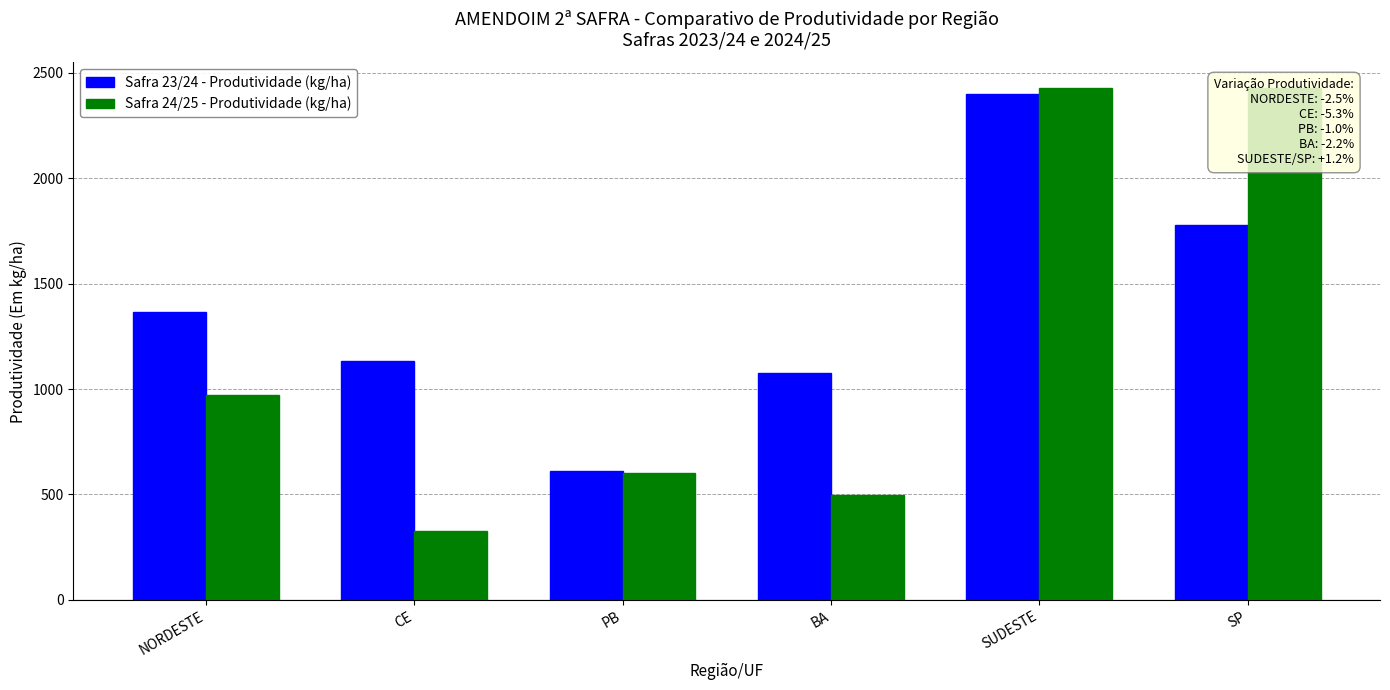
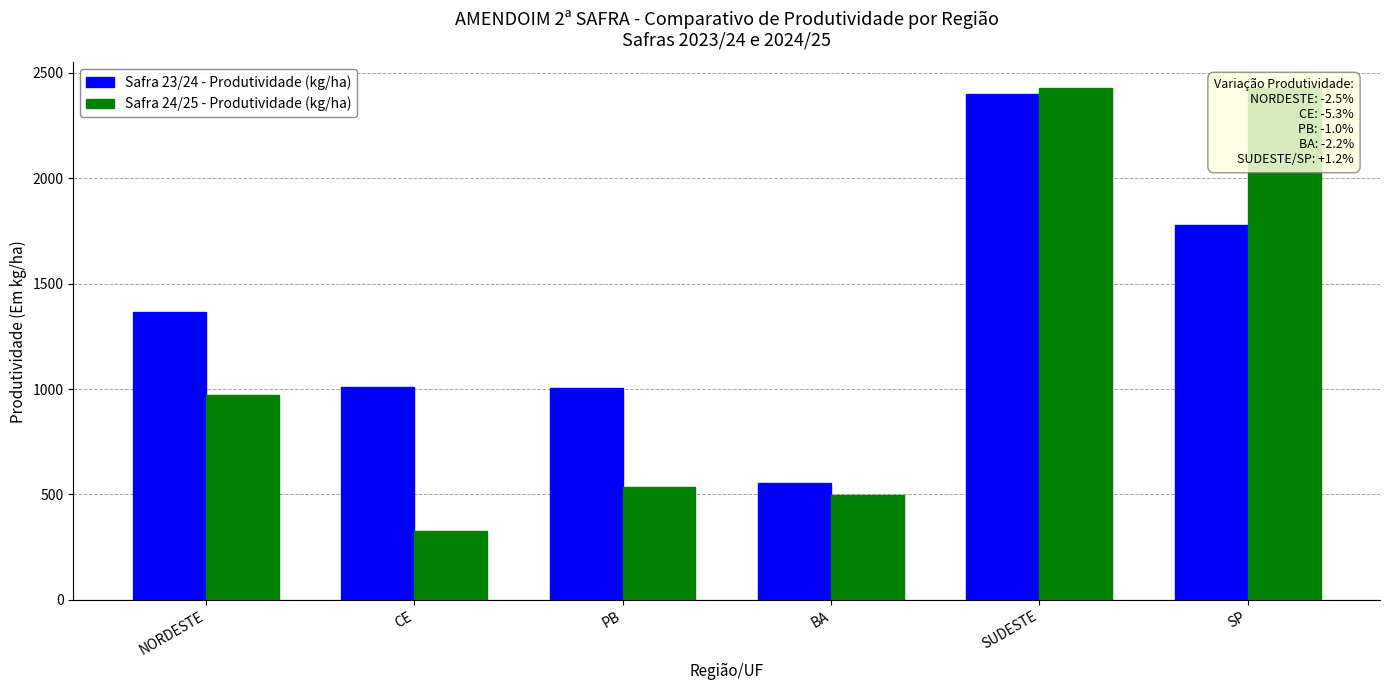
Safra 23/24 - Produtividade (kg/ha), CE: 1130 -> 1010
Safra 23/24 - Produtividade (kg/ha), PB: 610 -> 1010
Safra 24/25 - Produtividade (kg/ha), PB: 600 -> 540
Safra 23/24 - Produtividade (kg/ha), BA: 1080 -> 550
